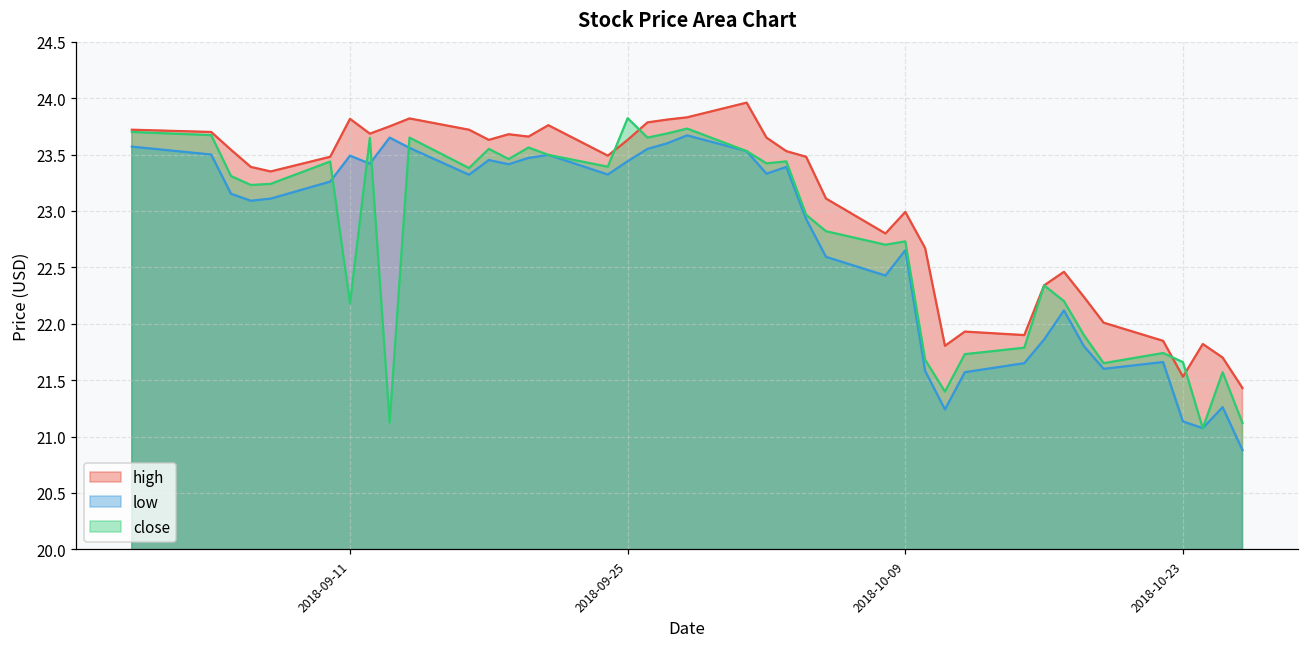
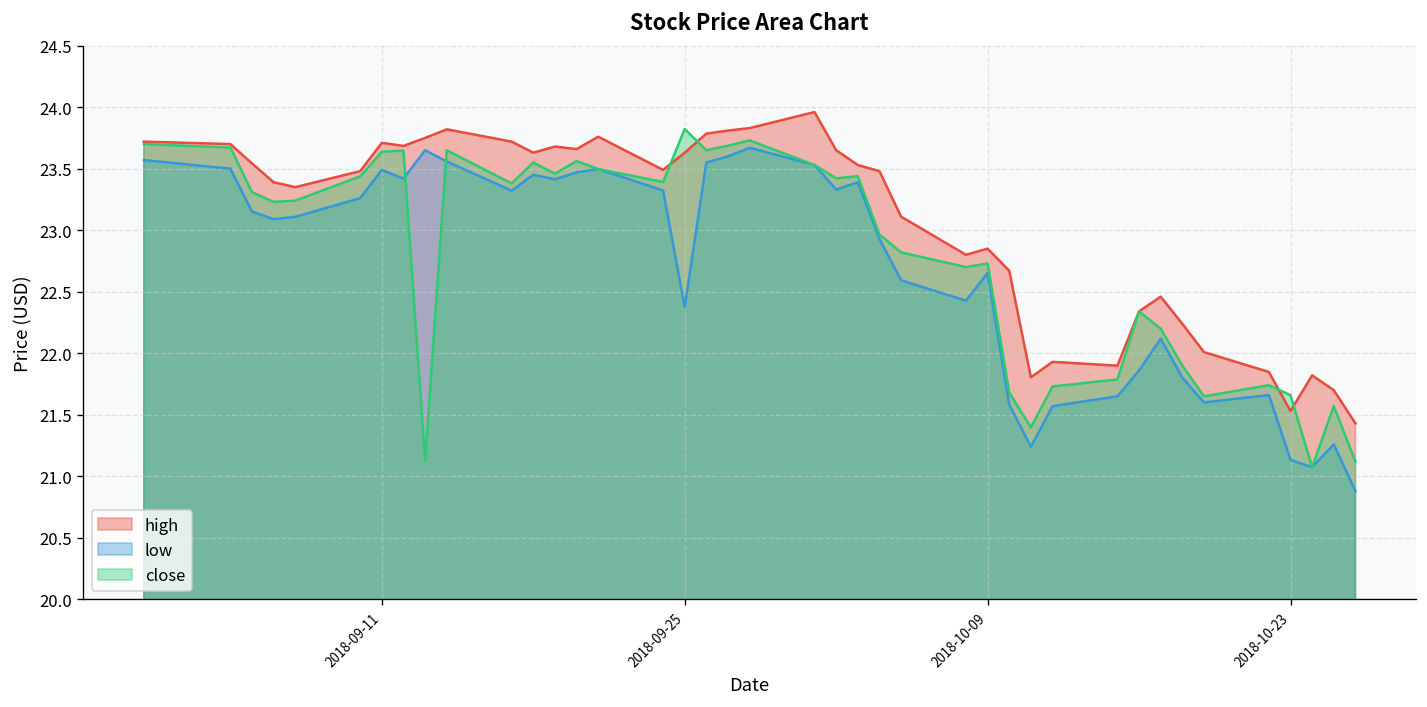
high, 2018-09-11: 23.82 -> 23.71
close, 2018-09-11: 22.18 -> 23.64
low, 2018-09-25: 23.44 -> 22.38
high, 2018-10-09: 22.99 -> 22.85
